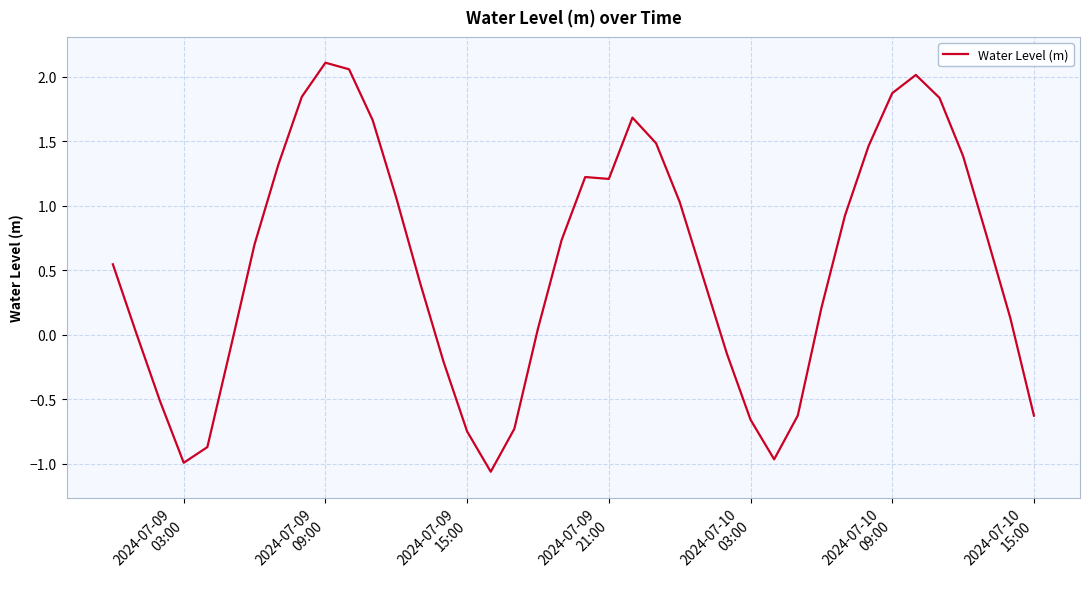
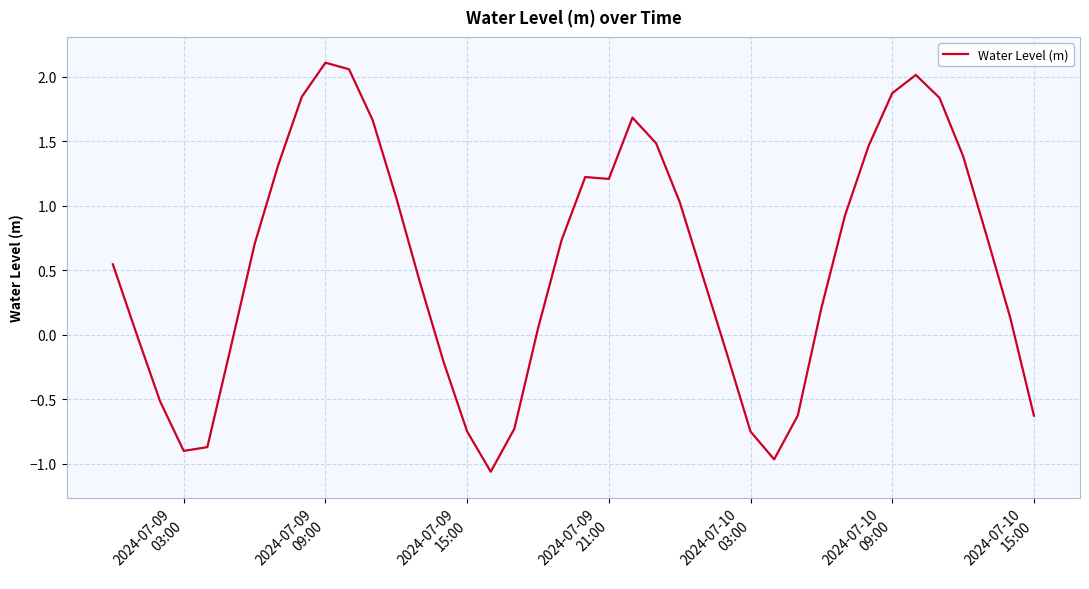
2024-07-09 03:00: -0.99 -> -0.90
2024-07-10 03:00: -0.66 -> -0.75
